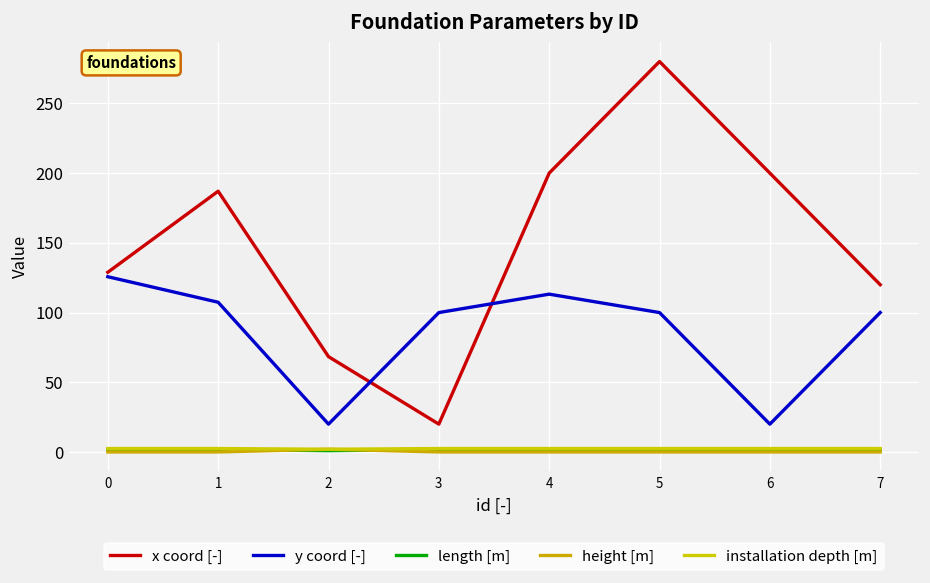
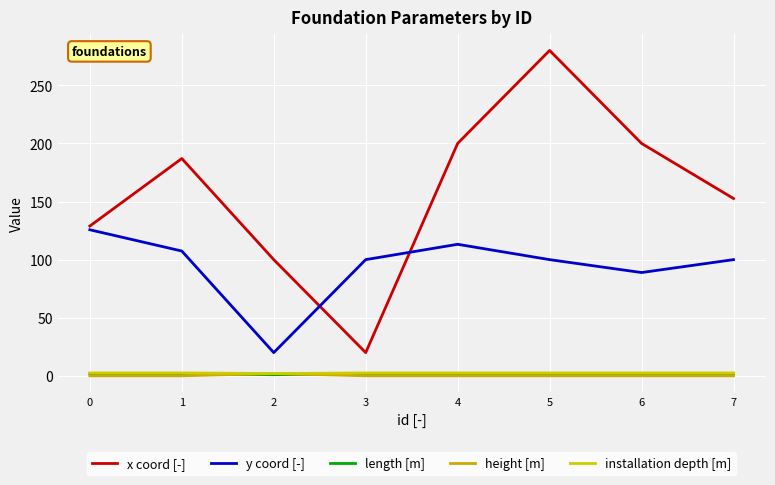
x coord [-], 2: 68 -> 100
y coord [-], 6: 20 -> 89
x coord [-], 7: 120 -> 153
